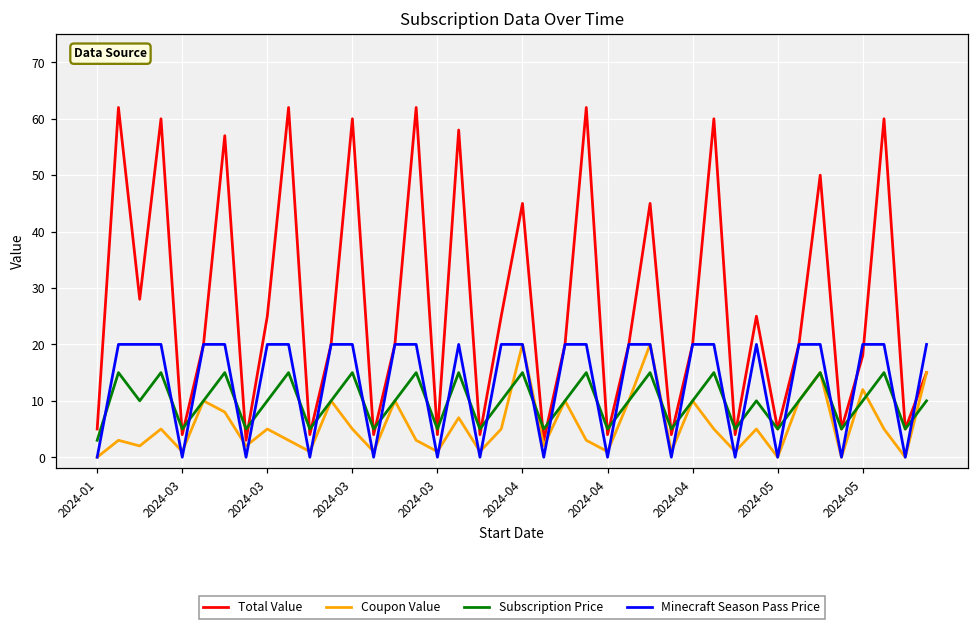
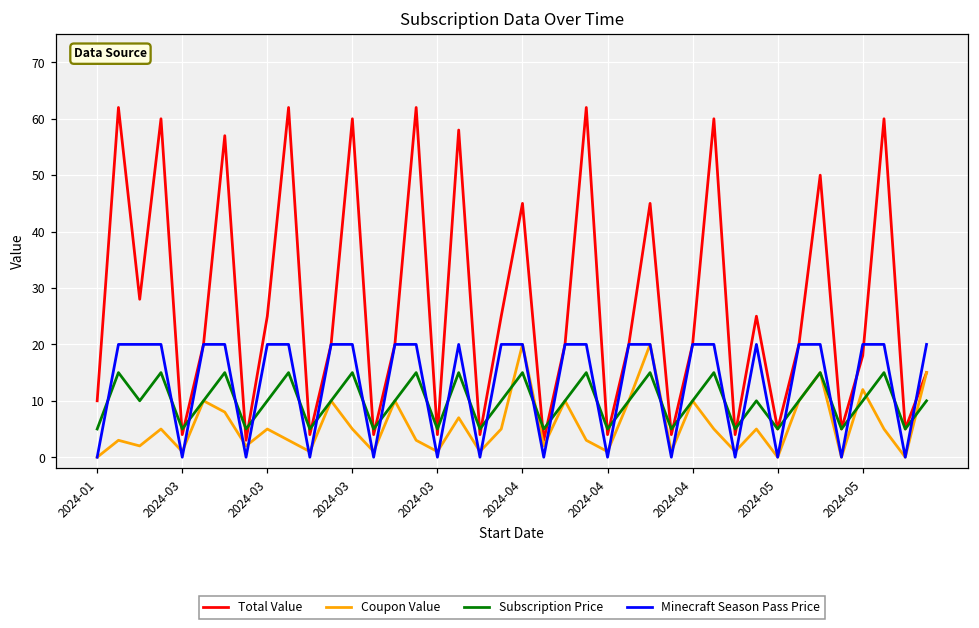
Total Value, 2024-01: 5 -> 10
Subscription Price, 2024-01: 3 -> 5
